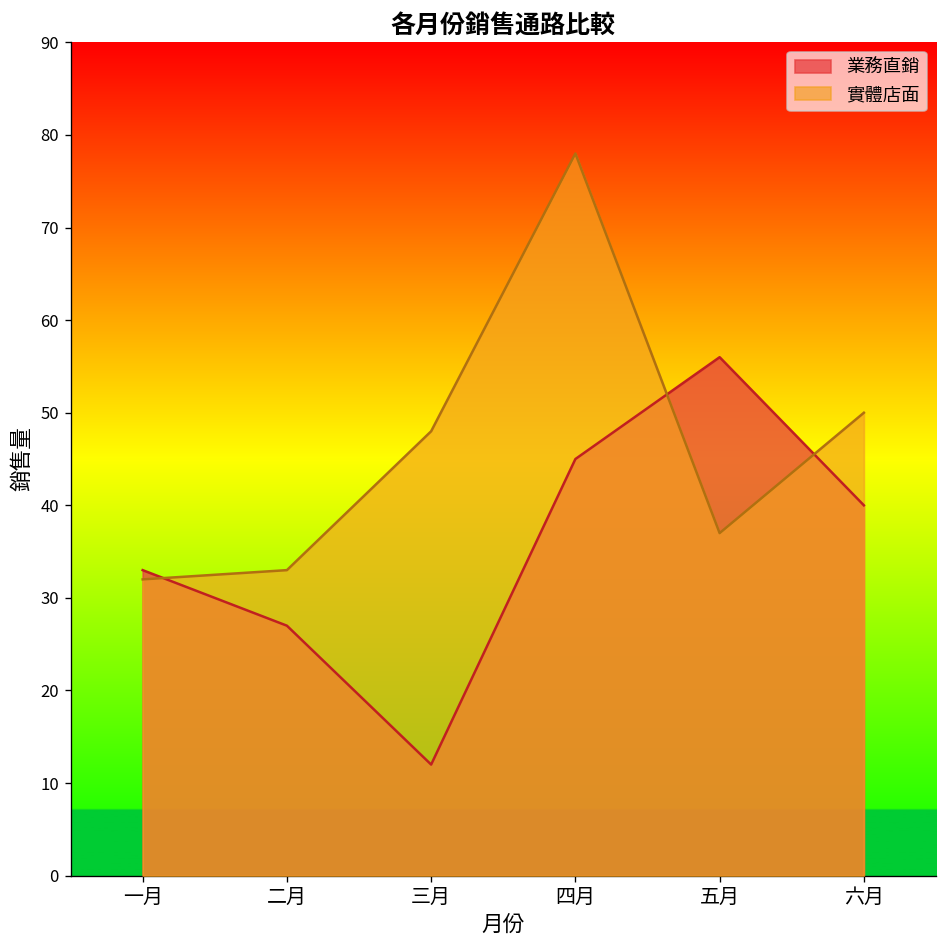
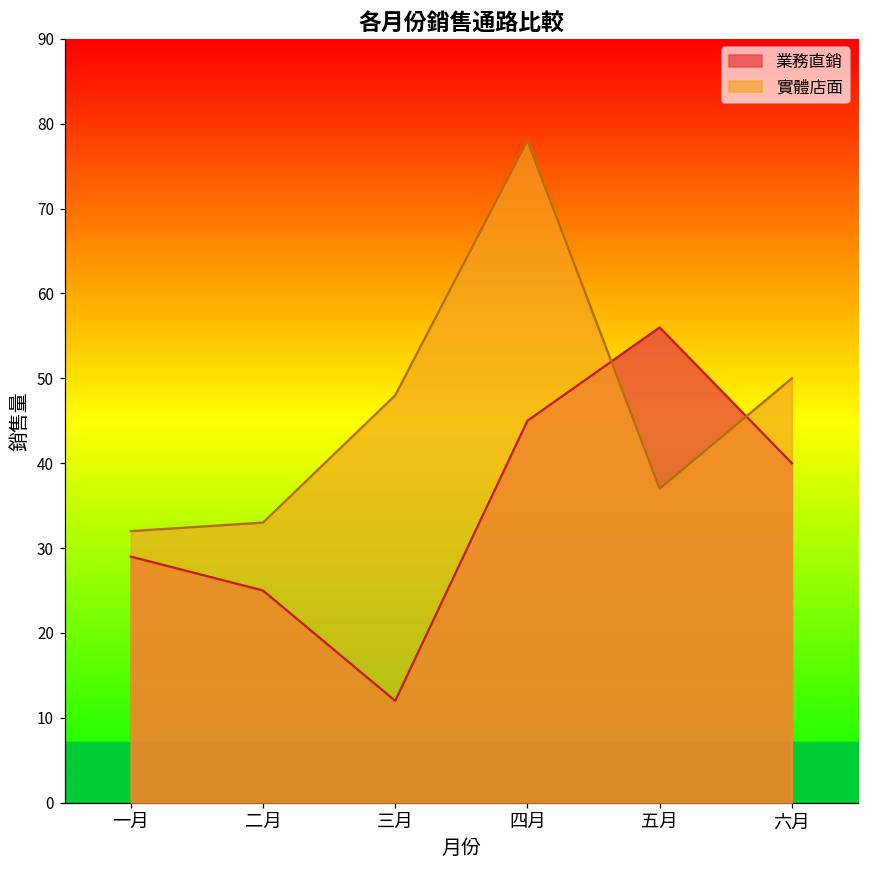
業務直銷, 一月: 33 -> 29
業務直銷, 二月: 27 -> 25
